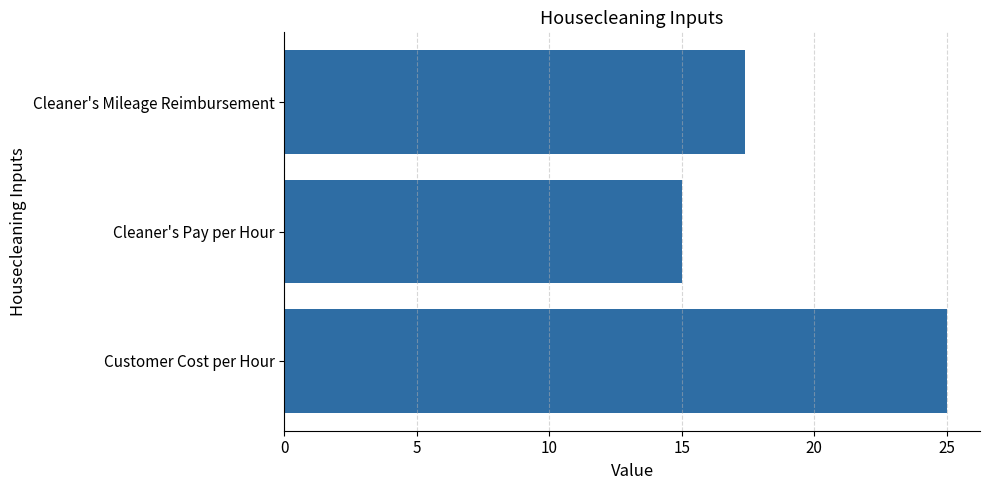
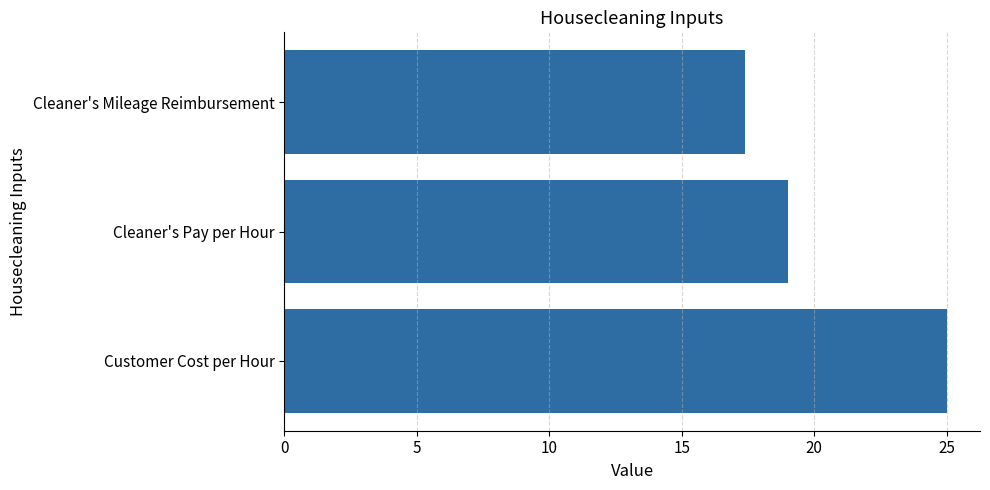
Cleaner's Pay per Hour: 15 -> 19
